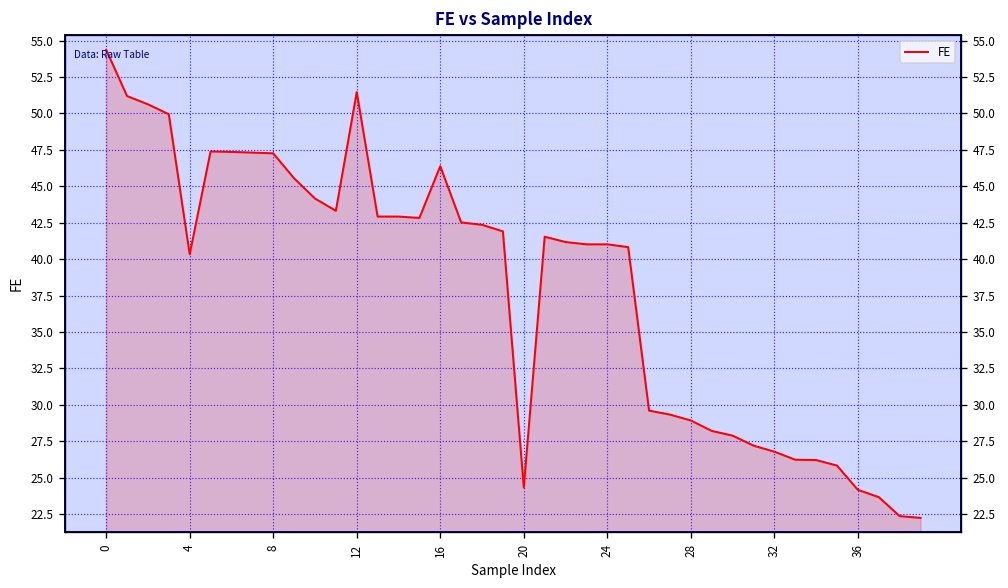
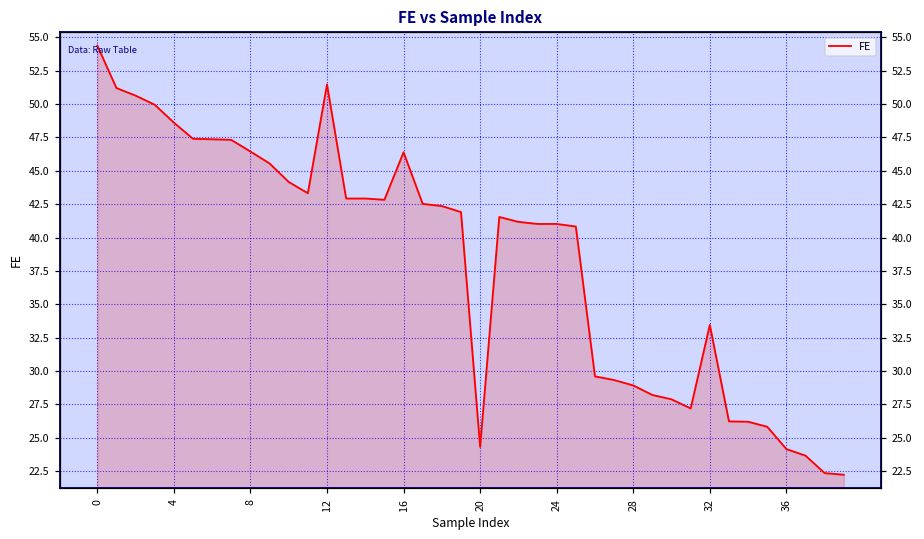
4: 40.3 -> 48.6
8: 47.3 -> 46.4
32: 26.8 -> 33.5
